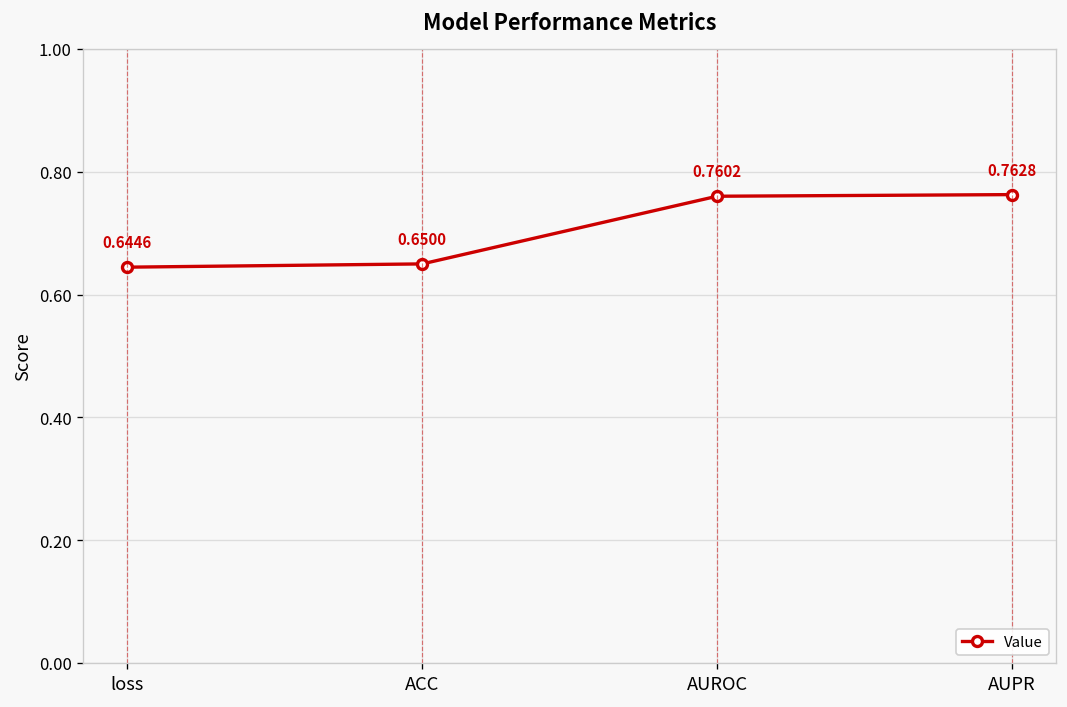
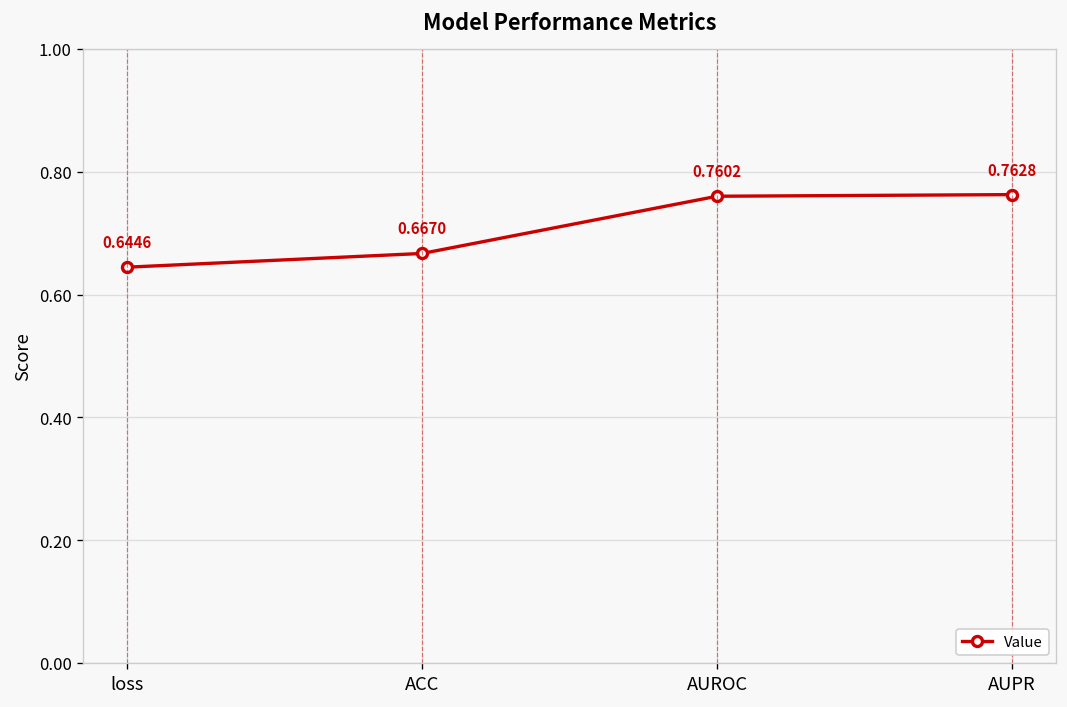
ACC: 0.6500 -> 0.6670
